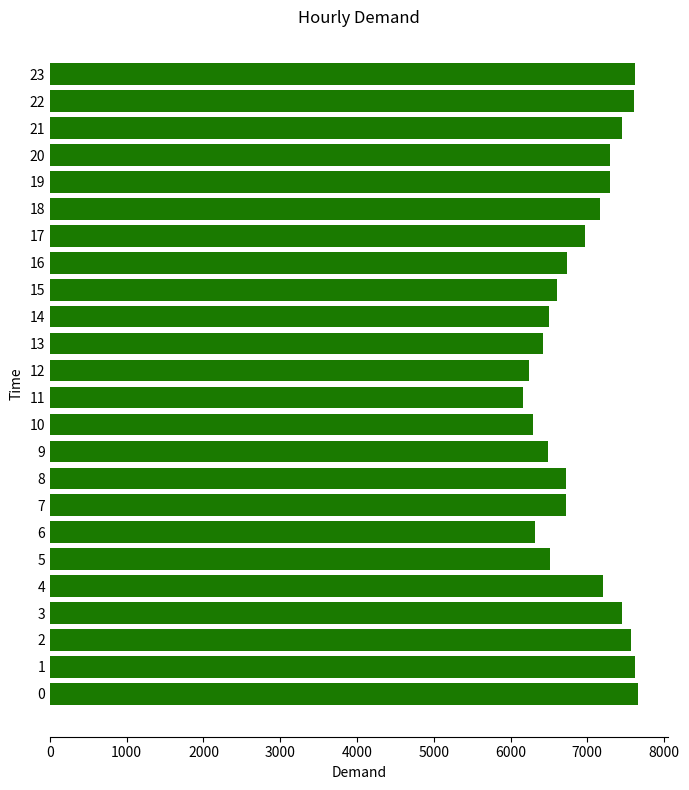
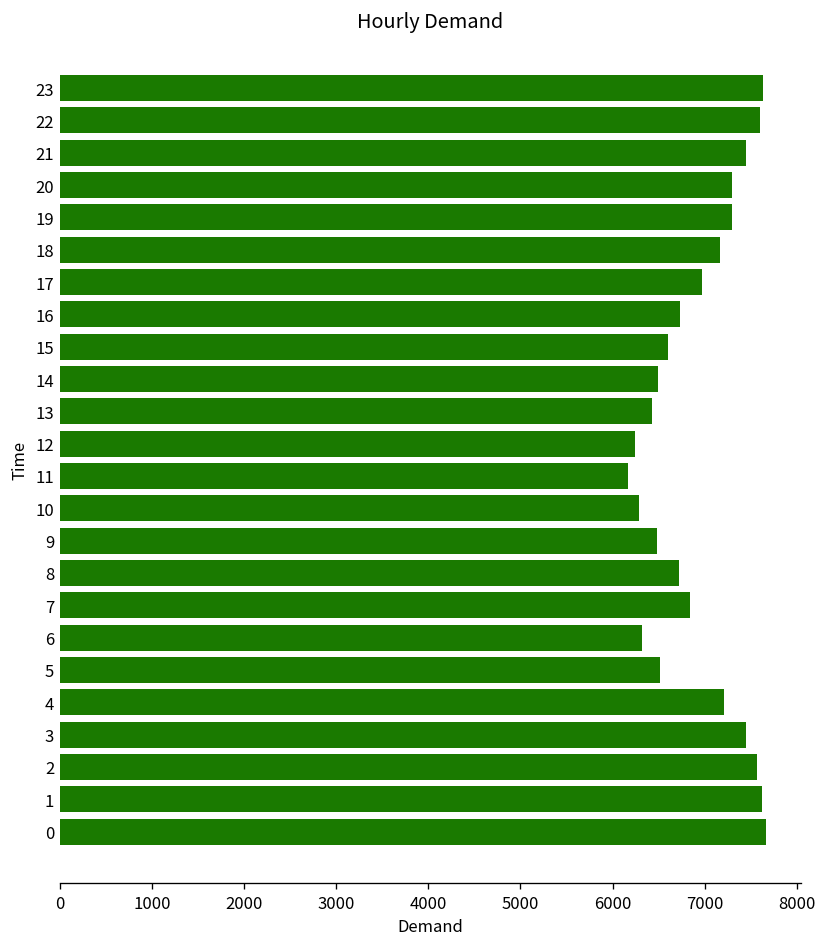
7: 6700 -> 6800
